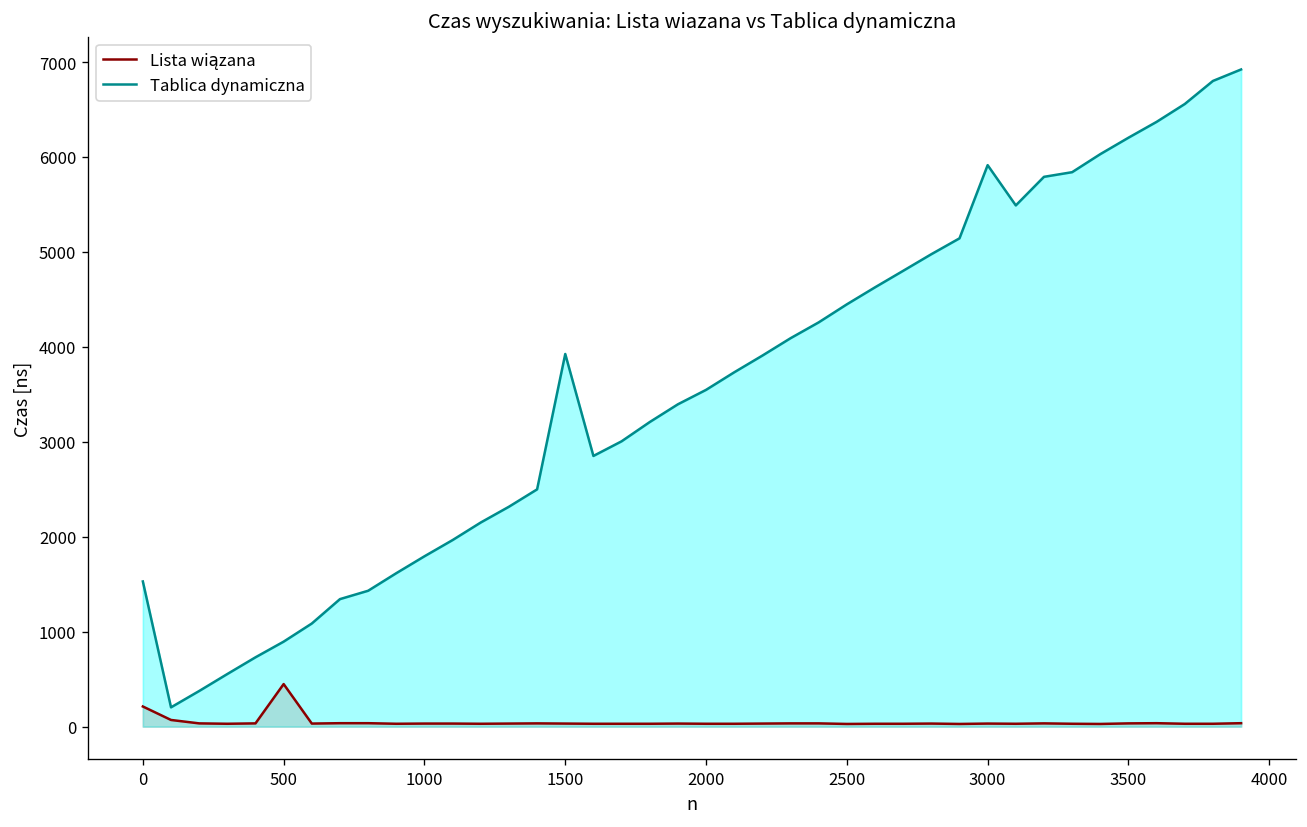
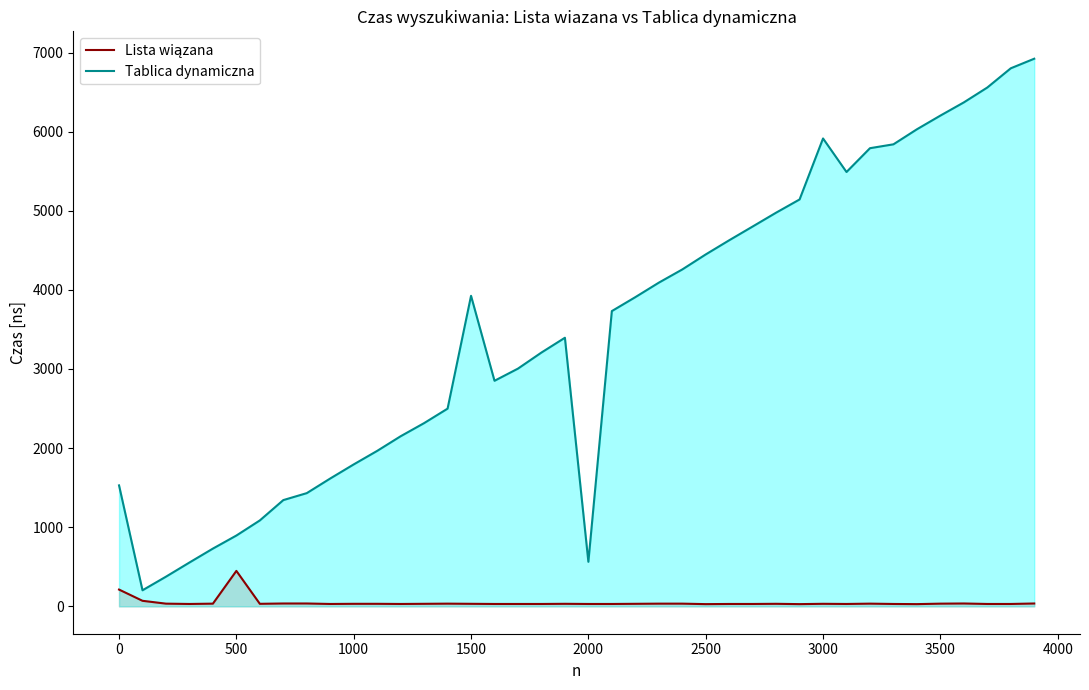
Tablica dynamiczna, 2000: 3500 -> 600
